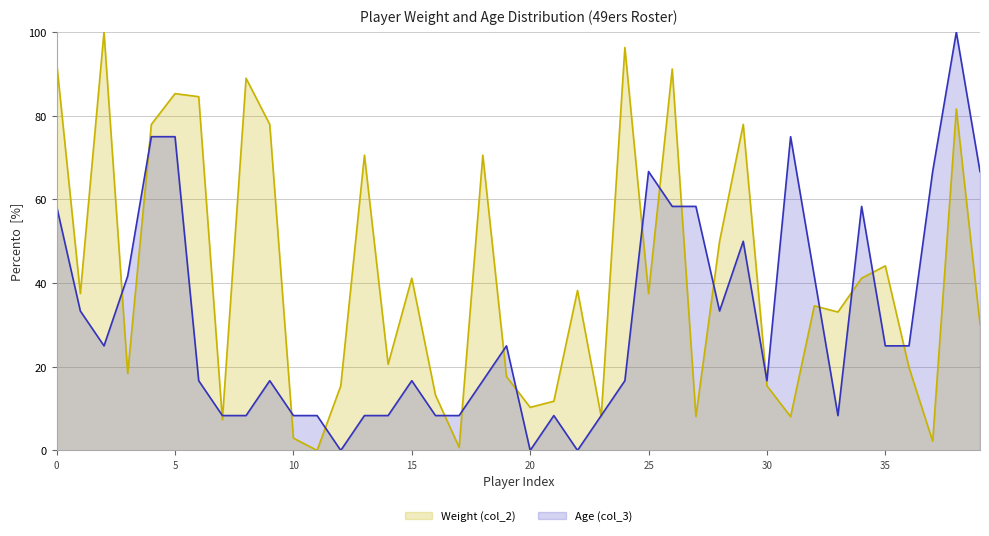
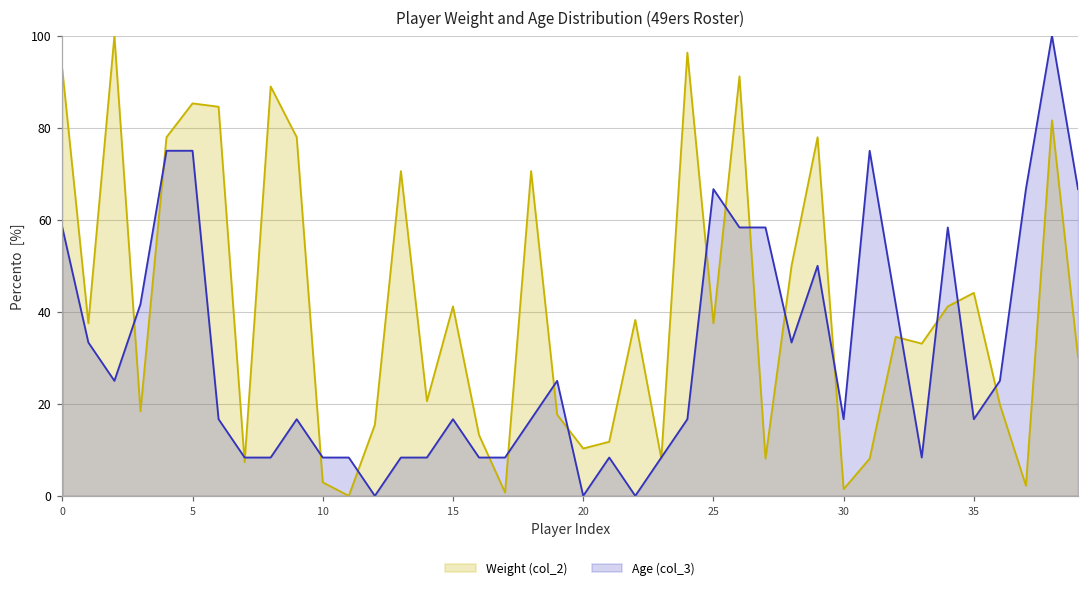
Weight (col_2), 30: 15 -> 1
Age (col_3), 35: 25 -> 17
